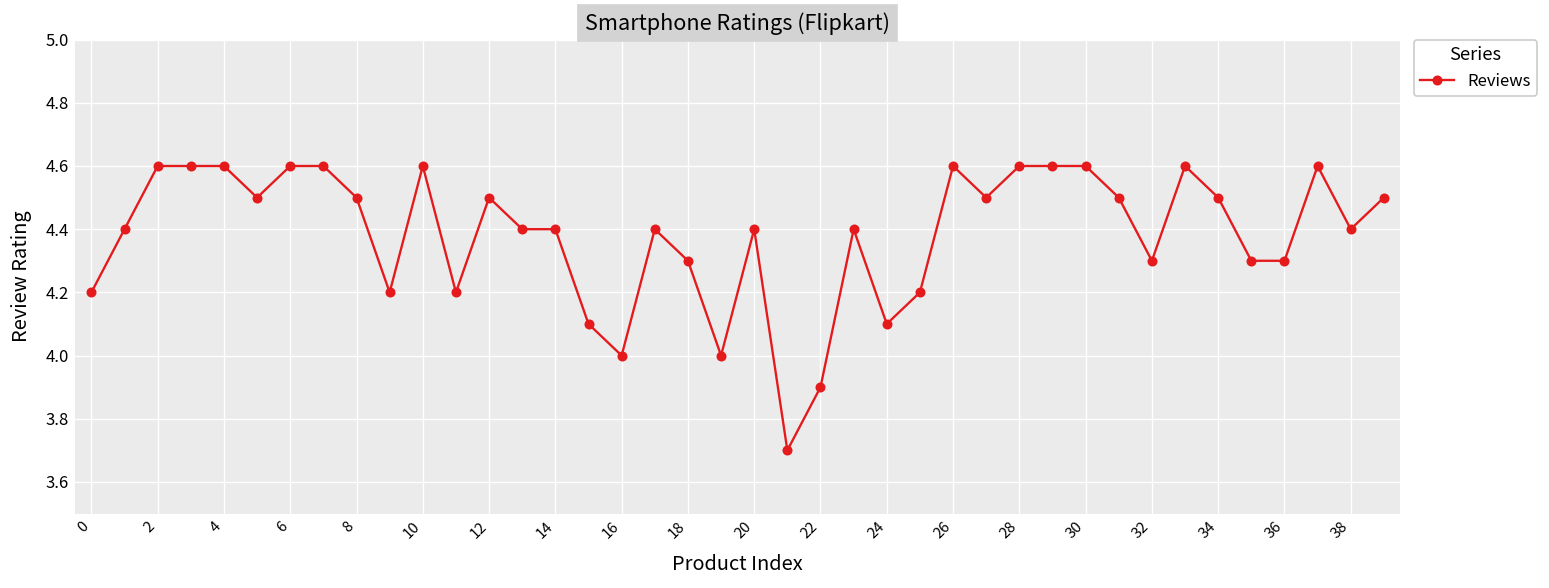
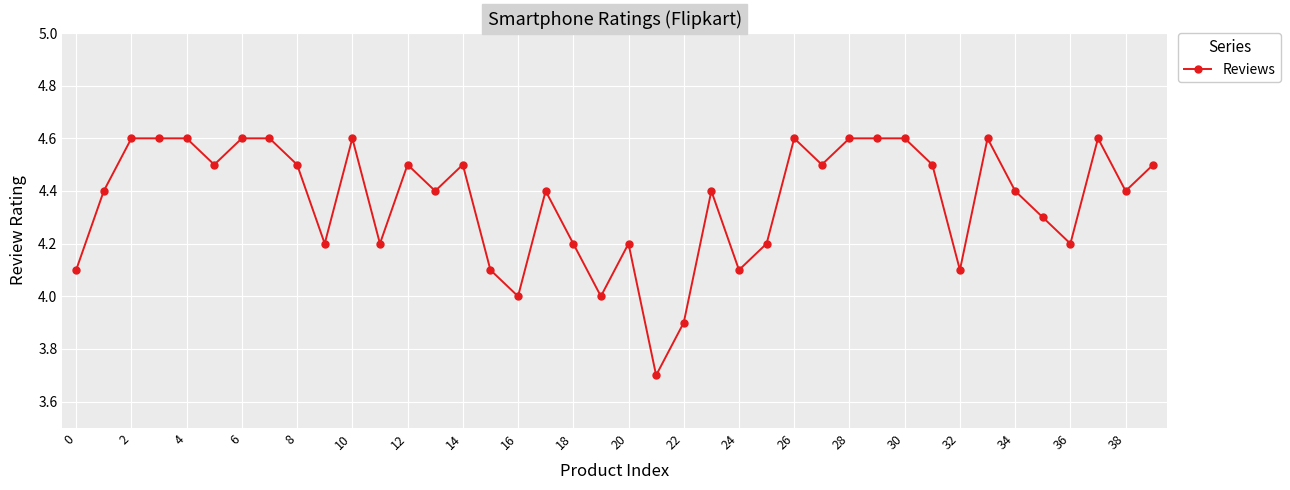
0: 4.2 -> 4.1
14: 4.4 -> 4.5
18: 4.3 -> 4.2
20: 4.4 -> 4.2
32: 4.3 -> 4.1
34: 4.5 -> 4.4
36: 4.3 -> 4.2
